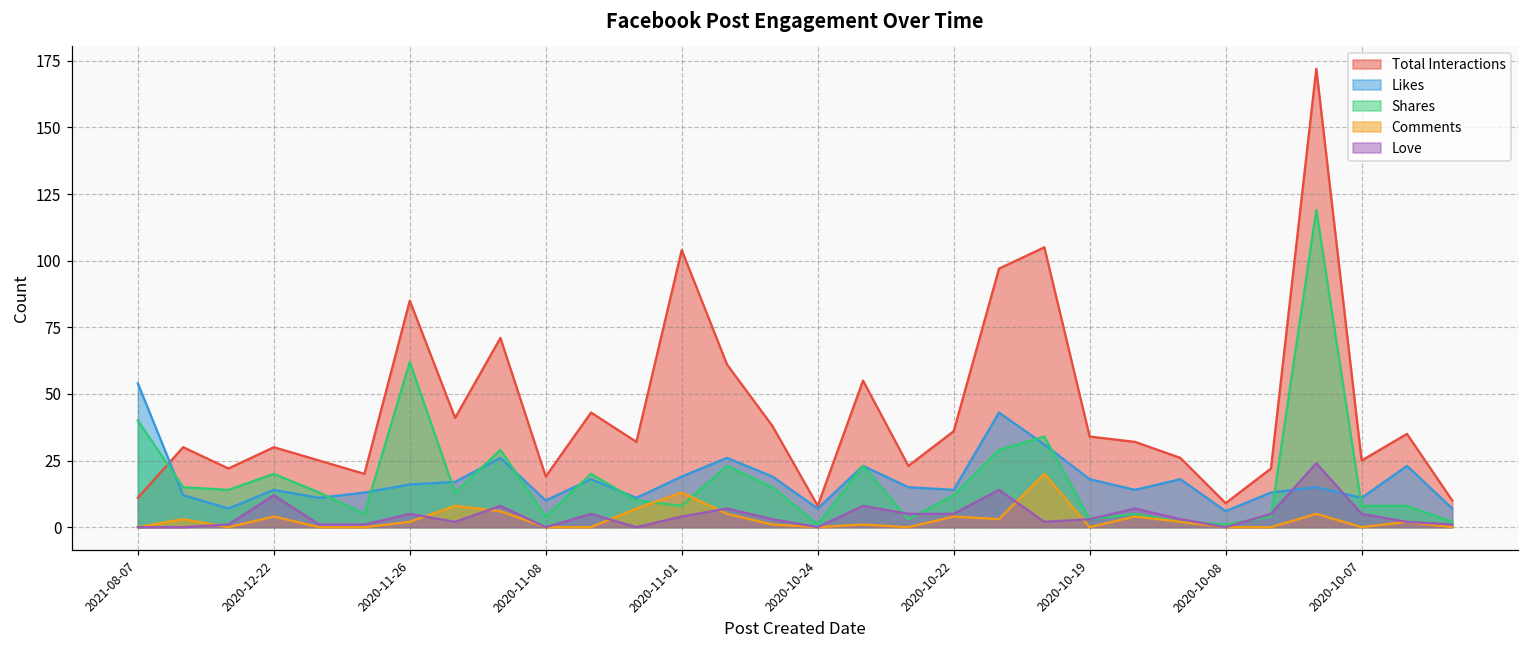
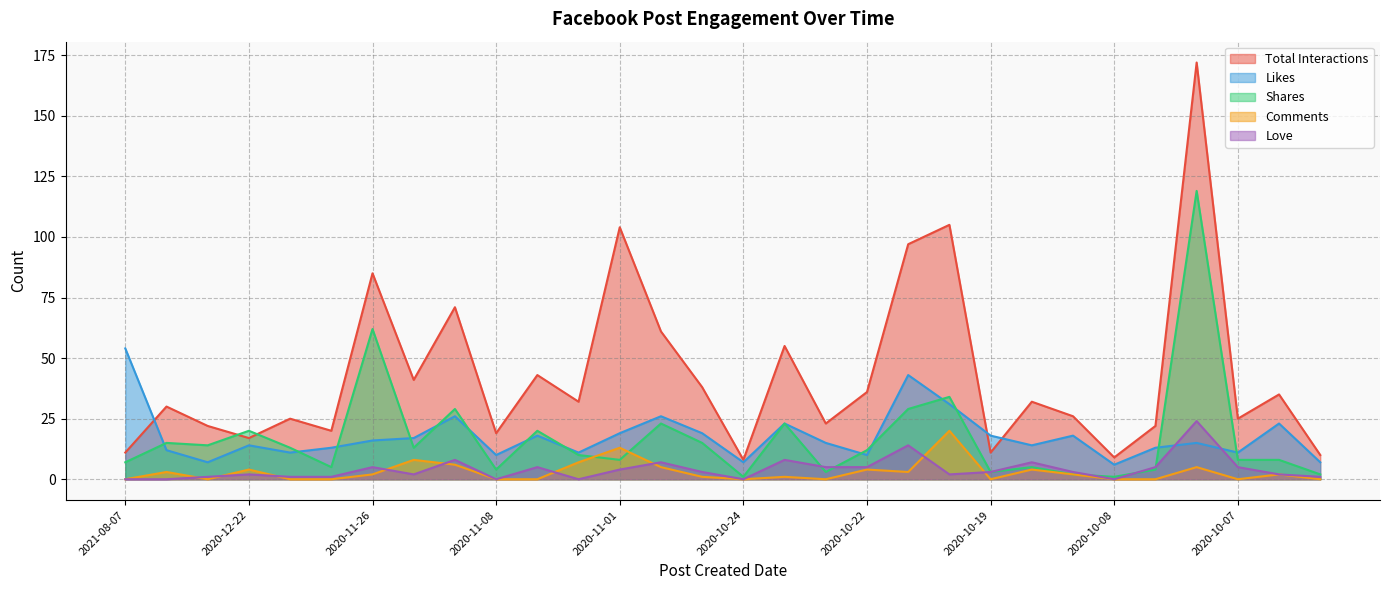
Shares, 2021-08-07: 40 -> 7
Total Interactions, 2020-12-22: 30 -> 17
Love, 2020-12-22: 12 -> 2
Likes, 2020-10-22: 14 -> 10
Total Interactions, 2020-10-19: 34 -> 11
